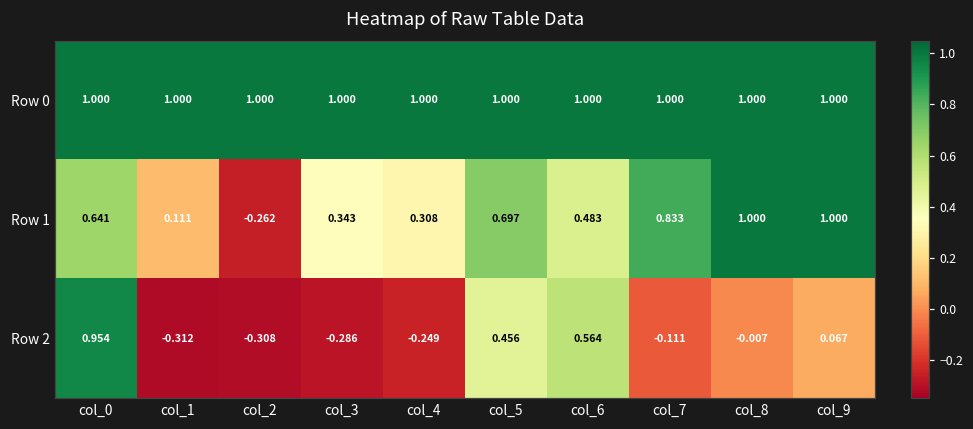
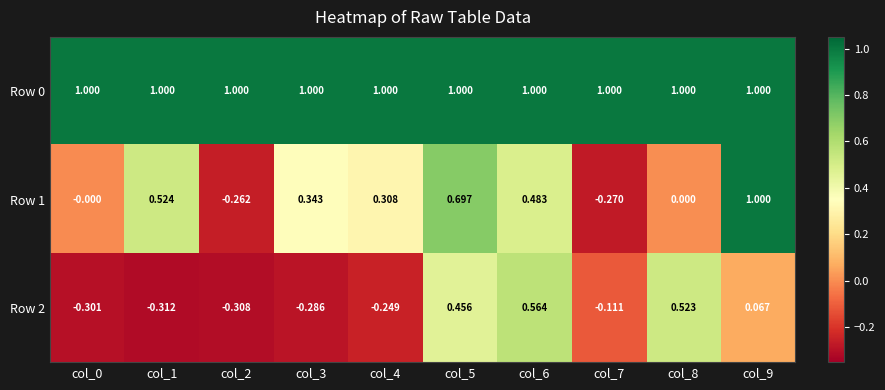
Row 1, col_0: 0.641 -> -0.000
Row 1, col_1: 0.111 -> 0.524
Row 1, col_7: 0.833 -> -0.270
Row 1, col_8: 1.000 -> 0.000
Row 2, col_0: 0.954 -> -0.301
Row 2, col_8: -0.007 -> 0.523
